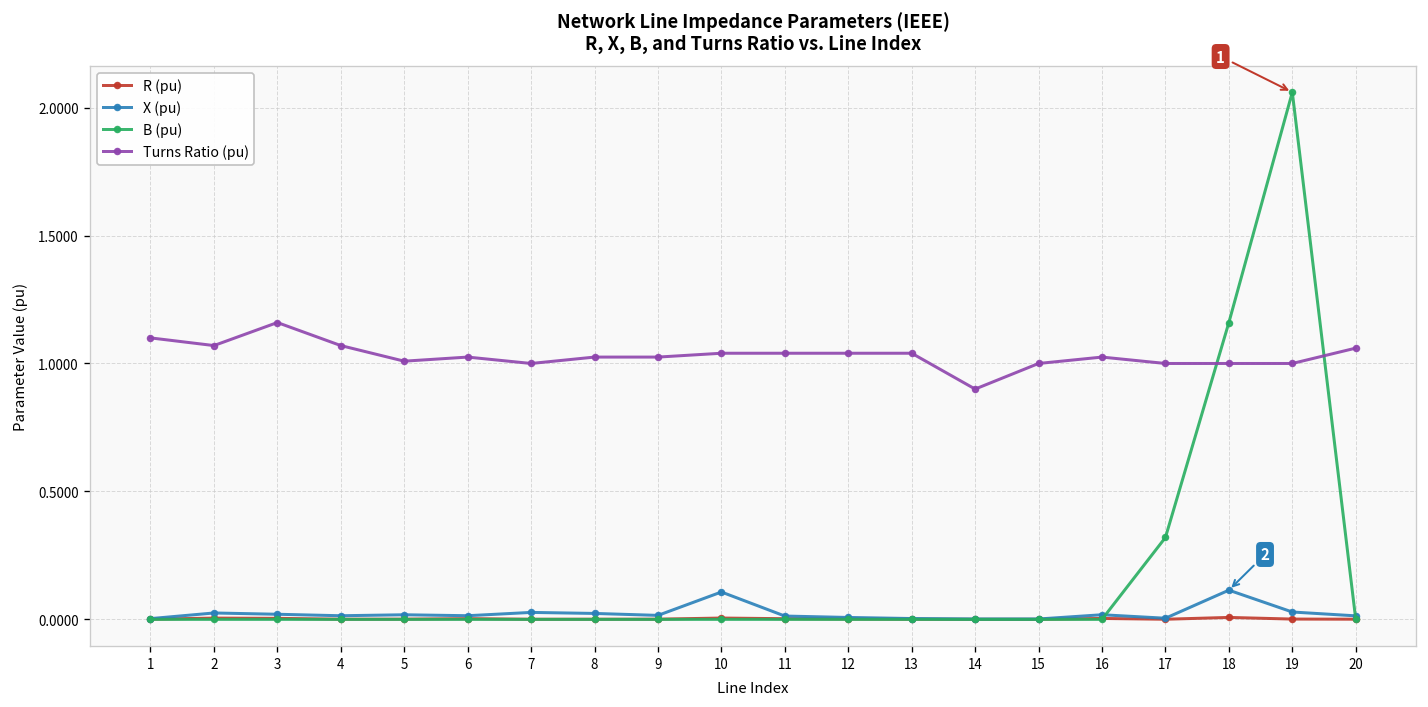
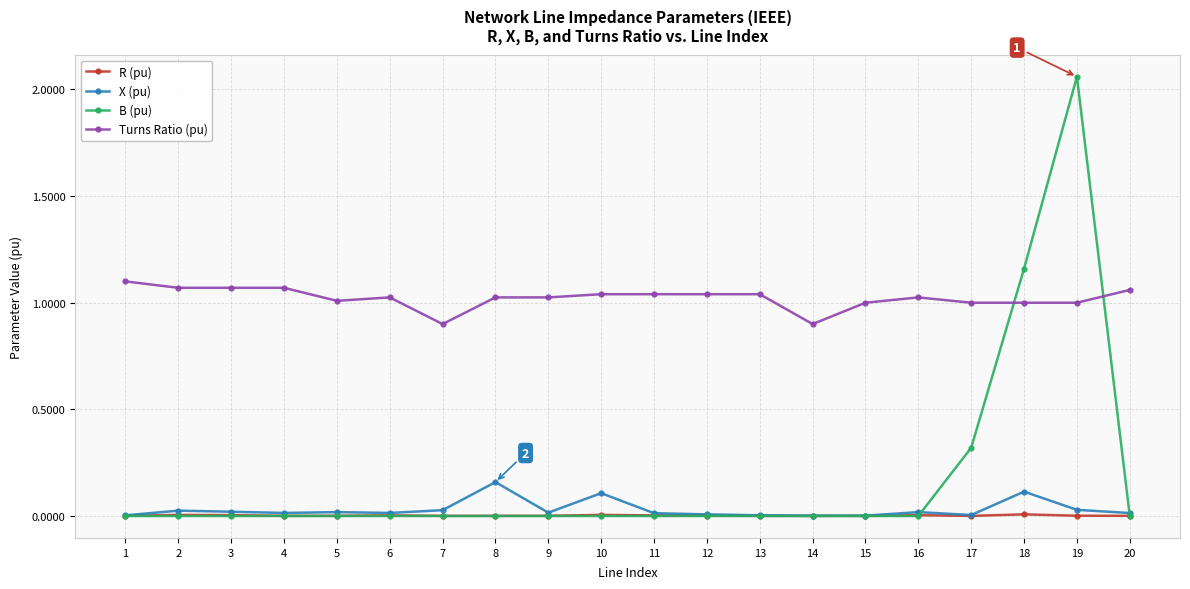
Turns Ratio (pu), 3: 1.16 -> 1.07
Turns Ratio (pu), 7: 1.0 -> 0.9
X (pu), 8: 0.02 -> 0.16
